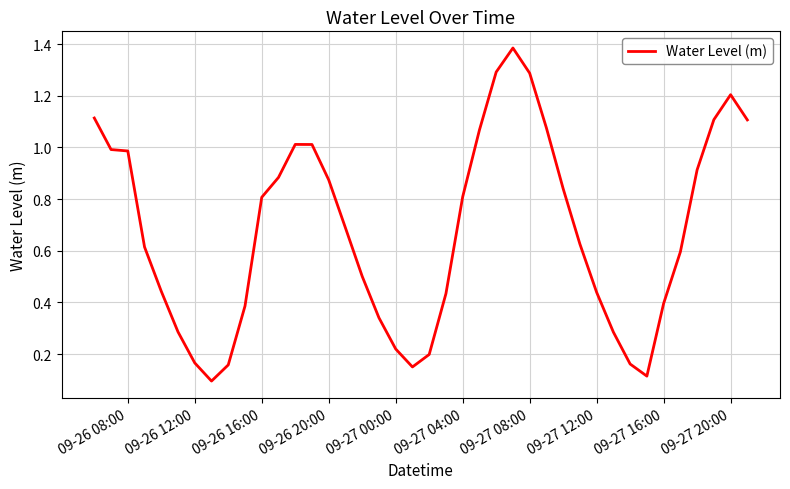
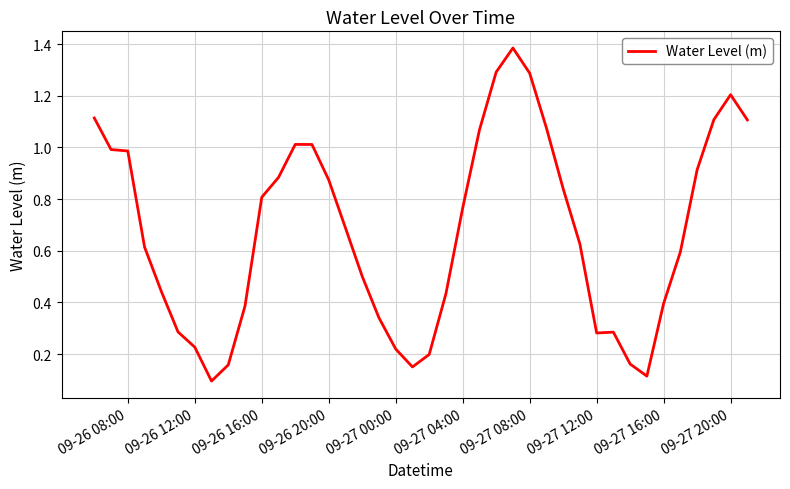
09-26 12:00: 0.17 -> 0.23
09-27 04:00: 0.81 -> 0.77
09-27 12:00: 0.44 -> 0.28
